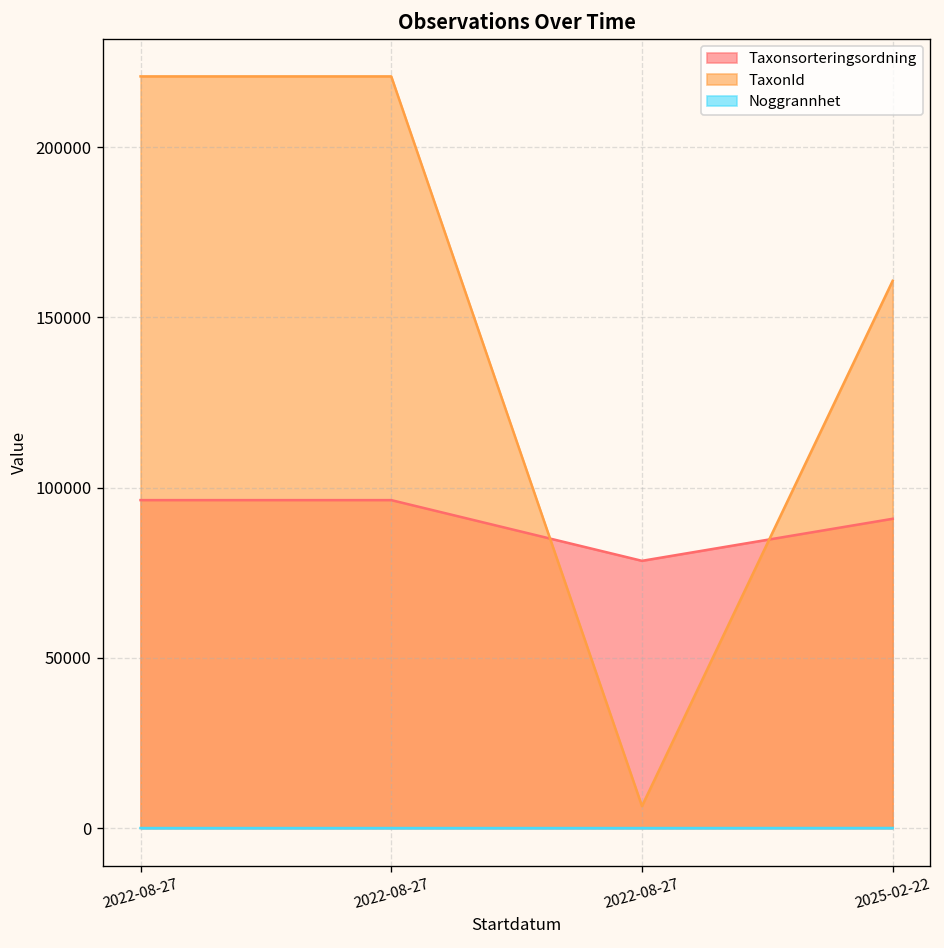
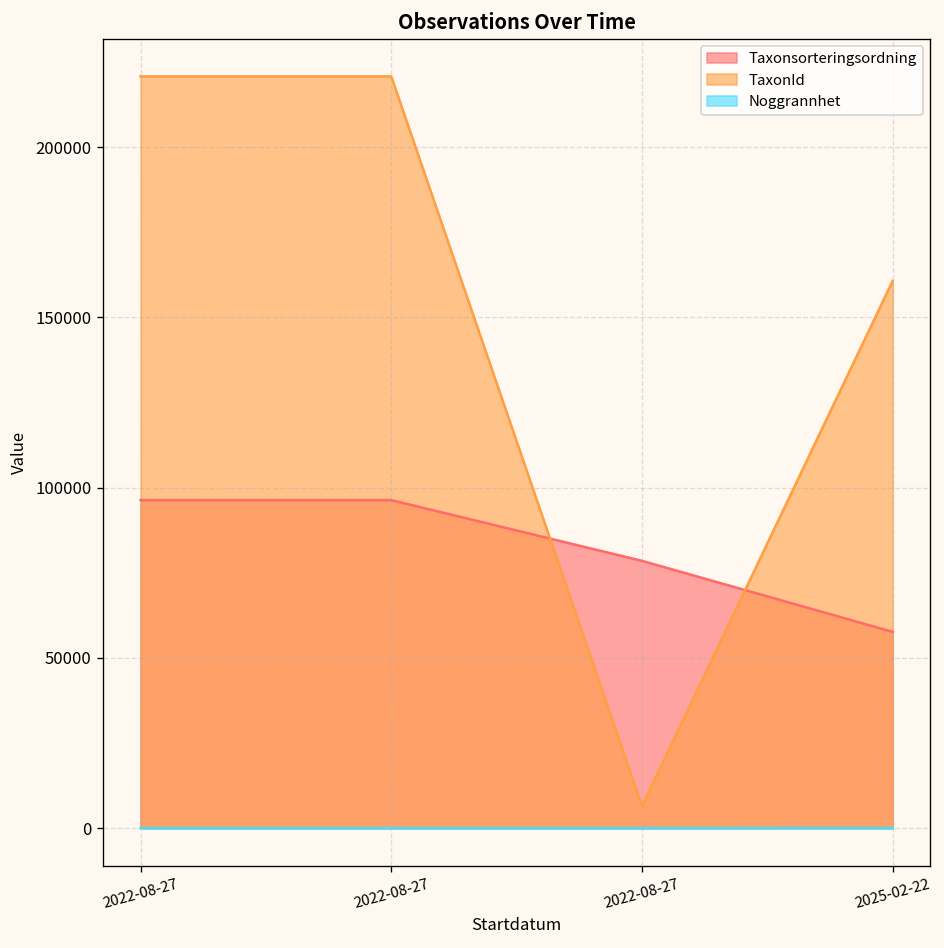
Taxonsorteringsordning, 2025-02-22: 91000 -> 58000
